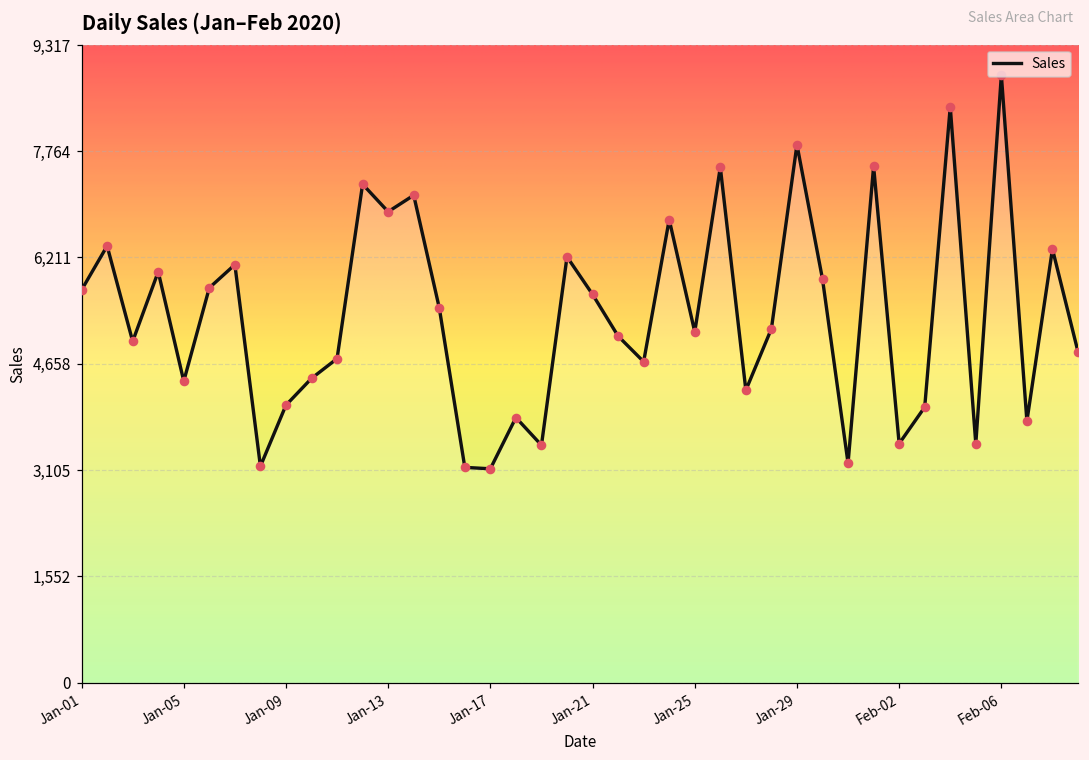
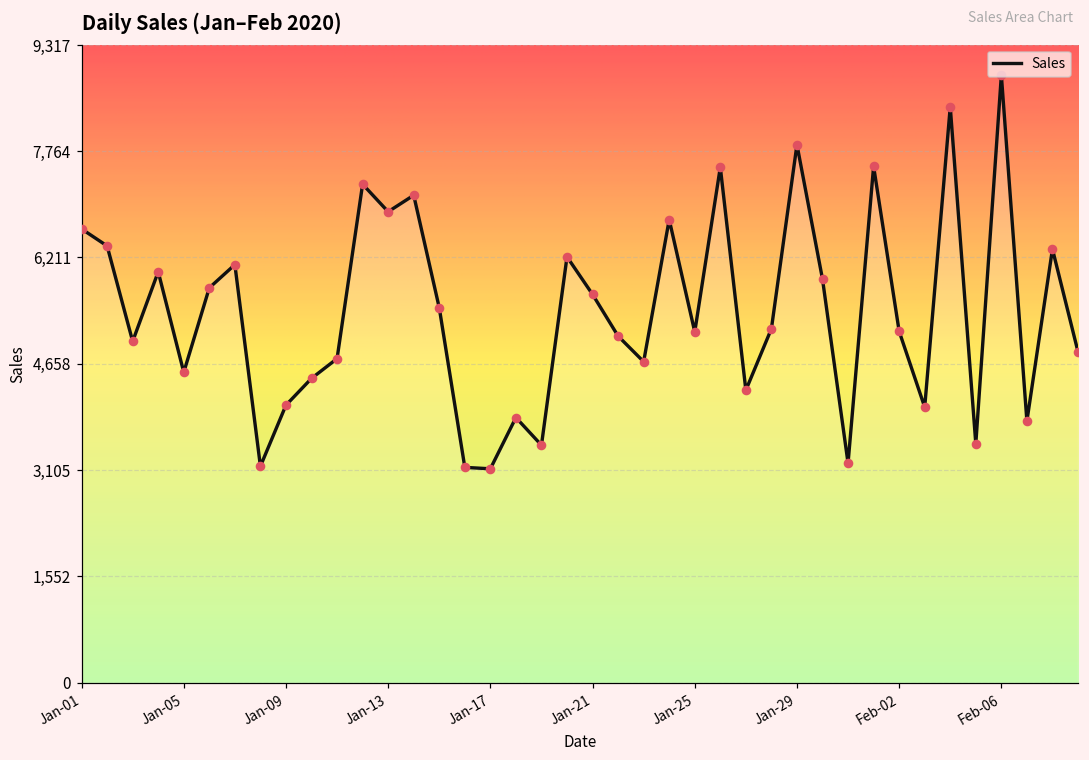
Jan-01: 5,700 -> 6,600
Jan-05: 4,400 -> 4,500
Feb-02: 3,500 -> 5,100
